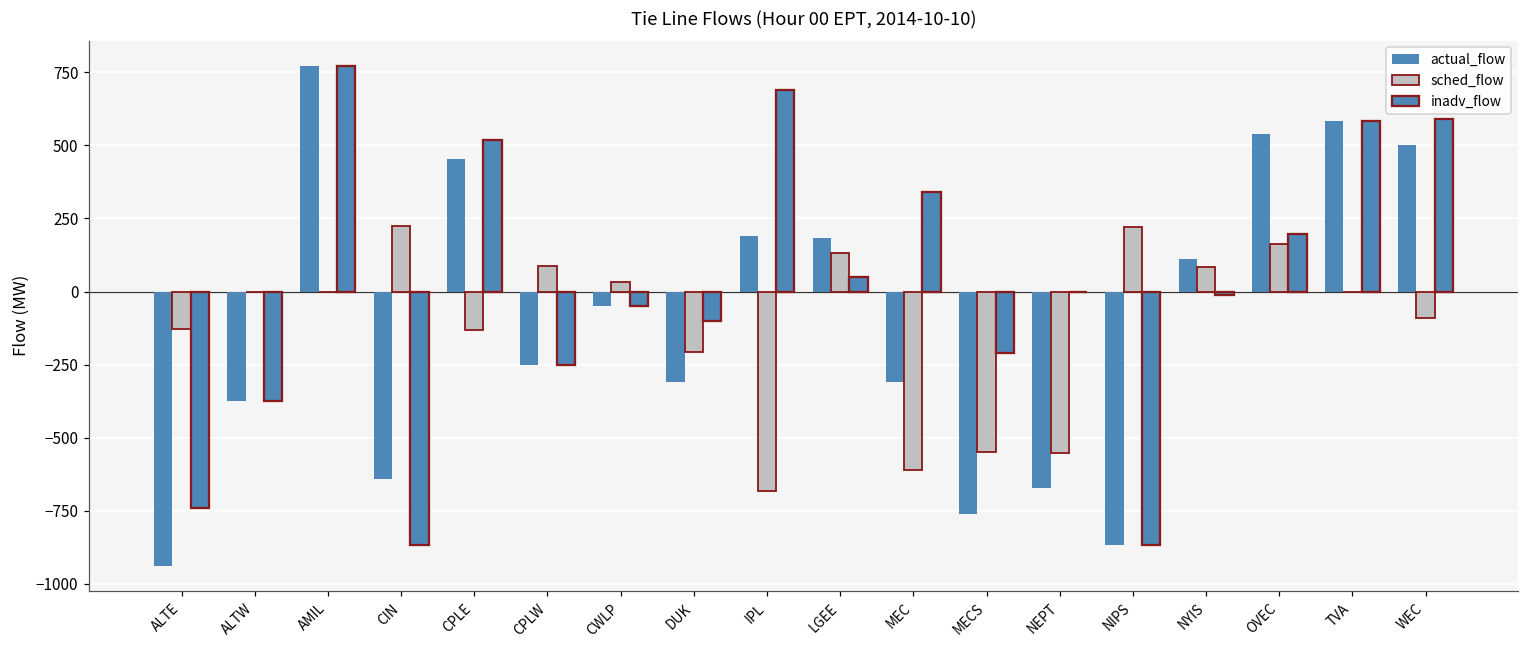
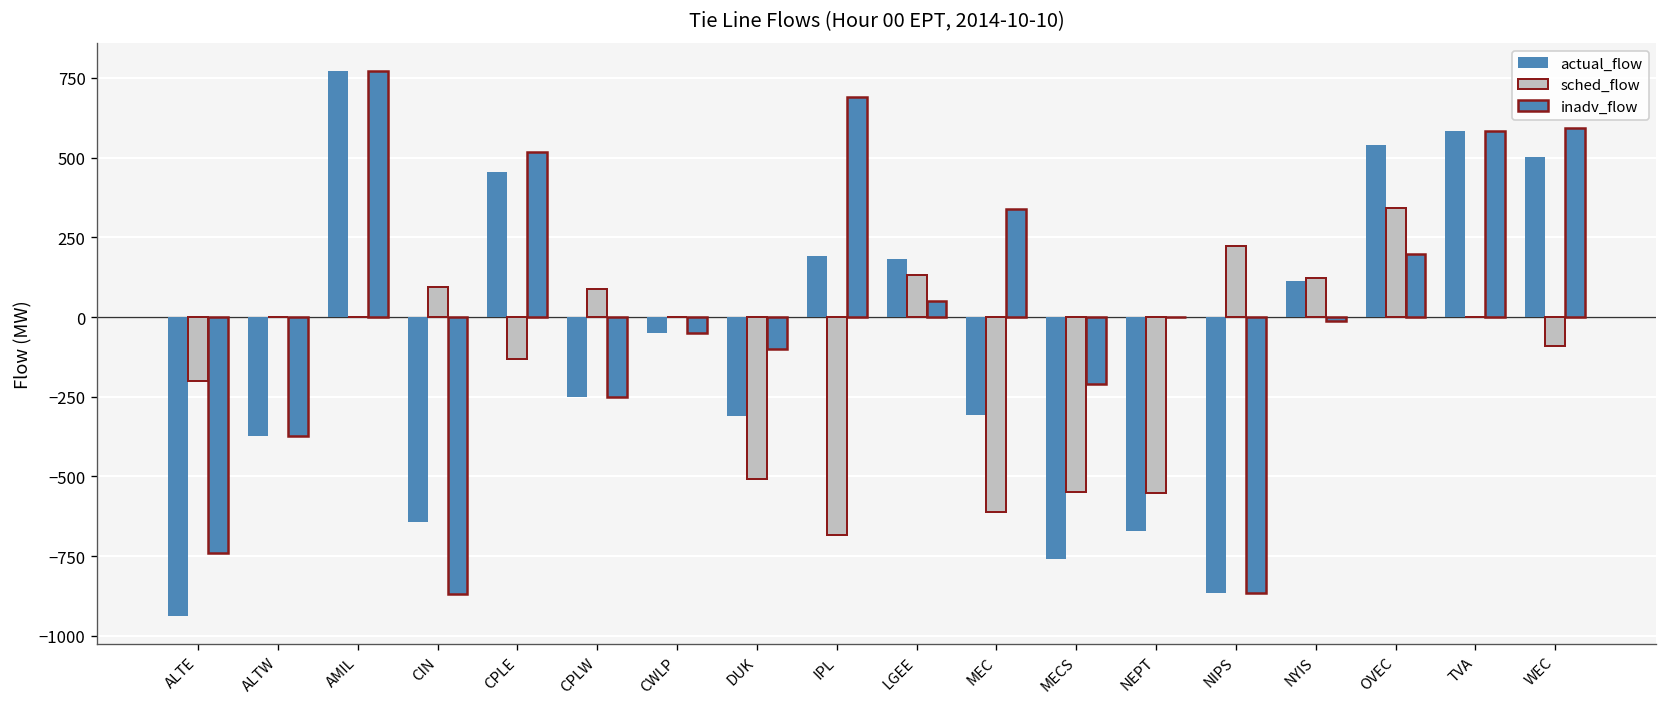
sched_flow, ALTE: -130 -> -200
sched_flow, CIN: 230 -> 90
sched_flow, CWLP: 30 -> 0
sched_flow, DUK: -210 -> -510
sched_flow, NYIS: 90 -> 120
sched_flow, OVEC: 160 -> 340
